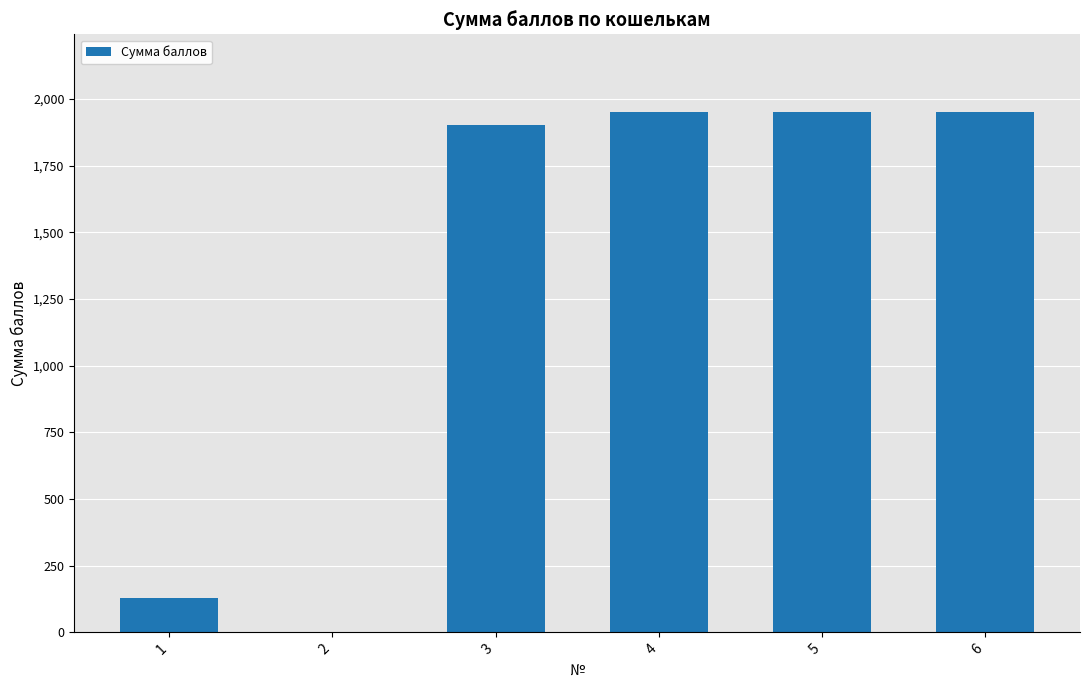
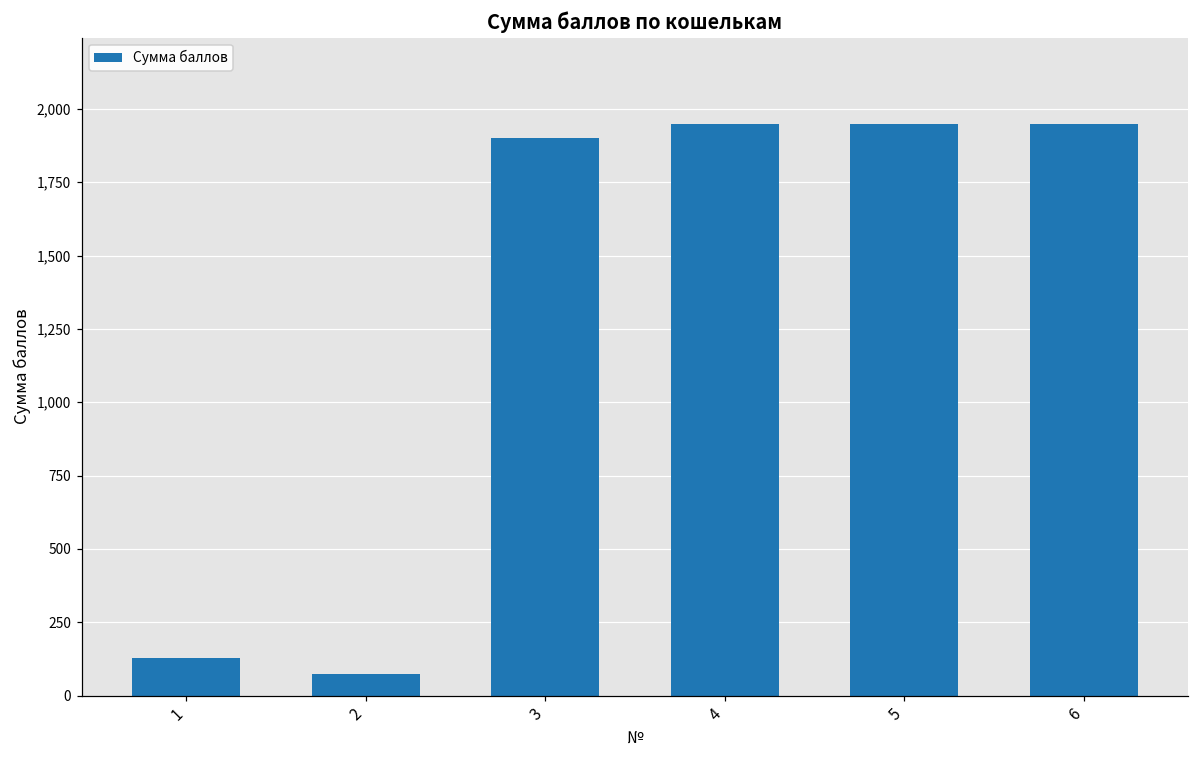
2: 0 -> 70
